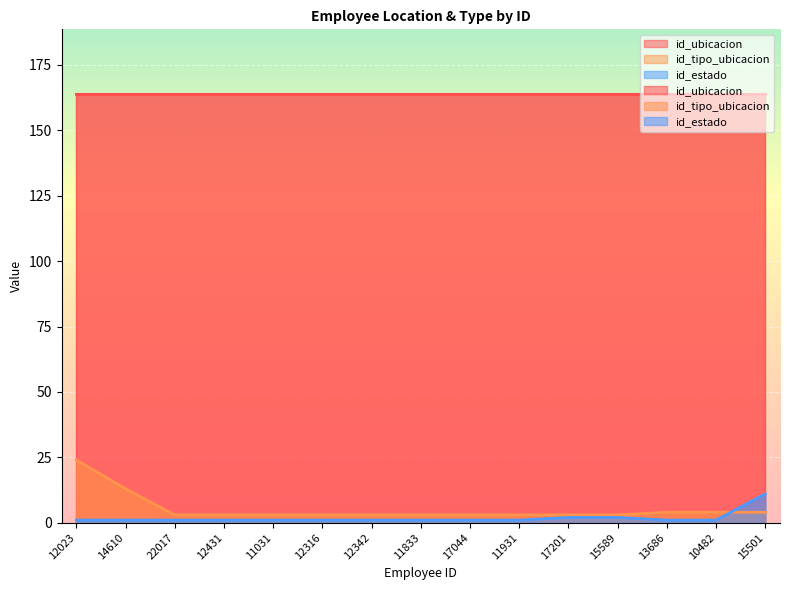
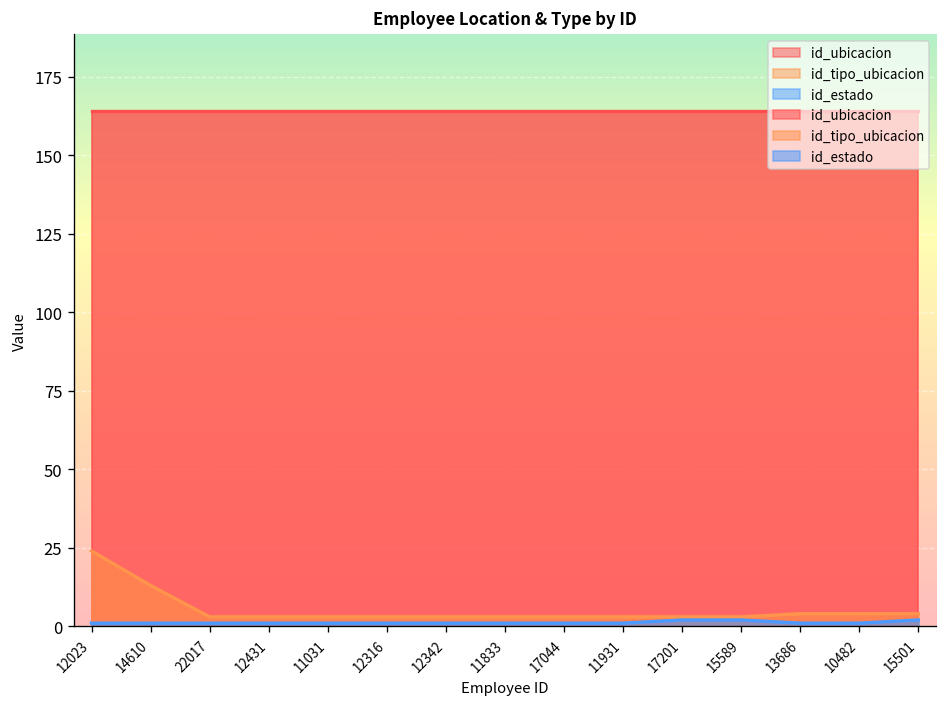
id_estado, 15501: 11 -> 2
